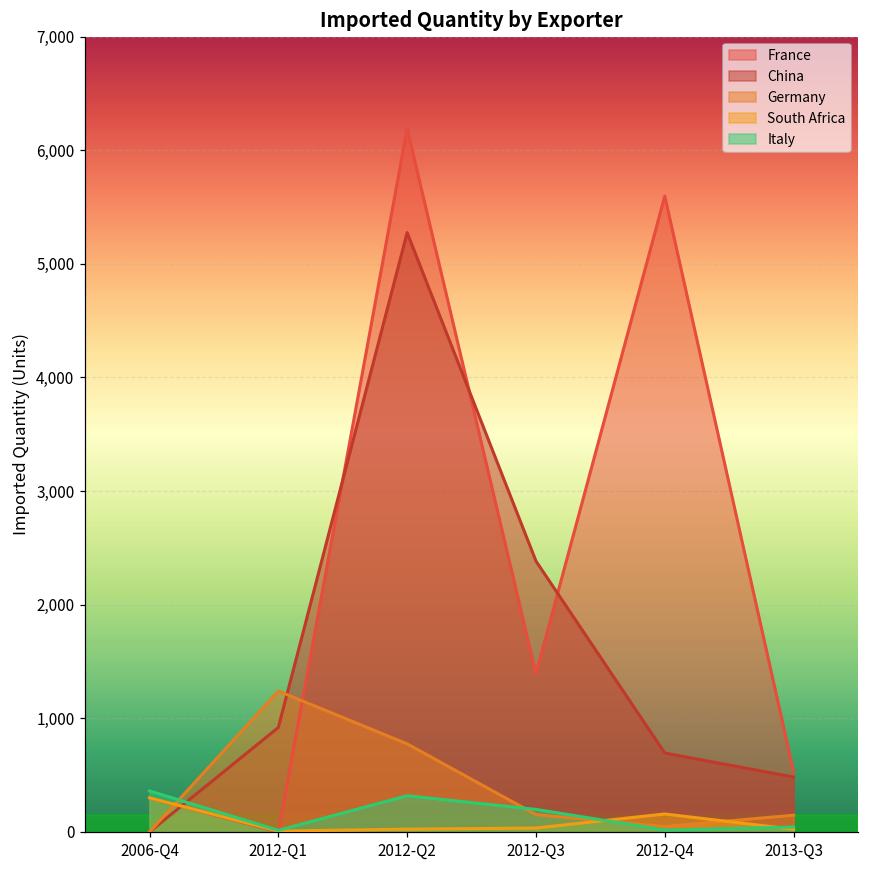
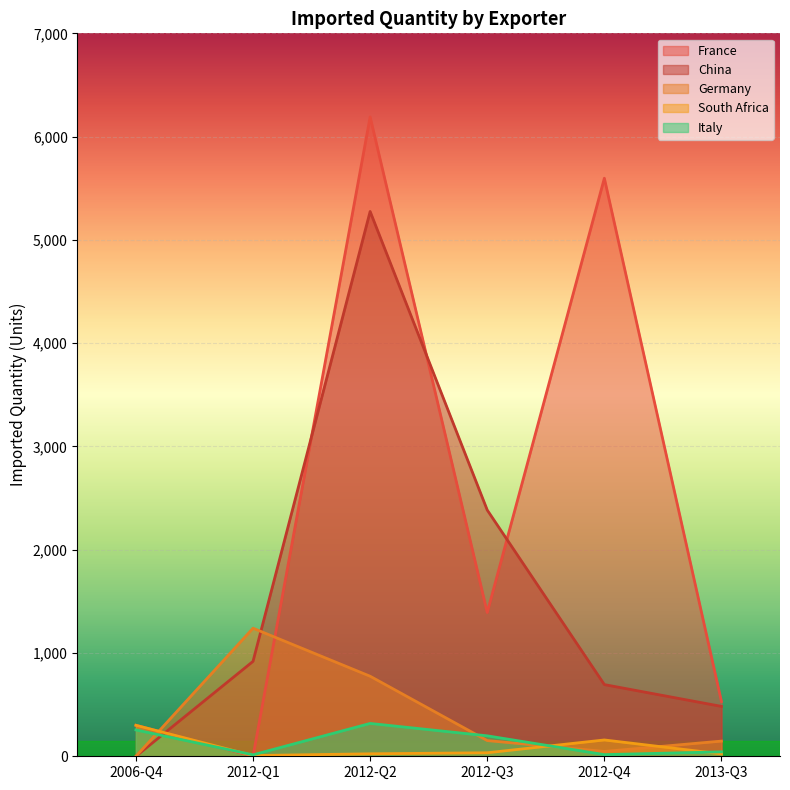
Italy, 2006-Q4: 360 -> 260
